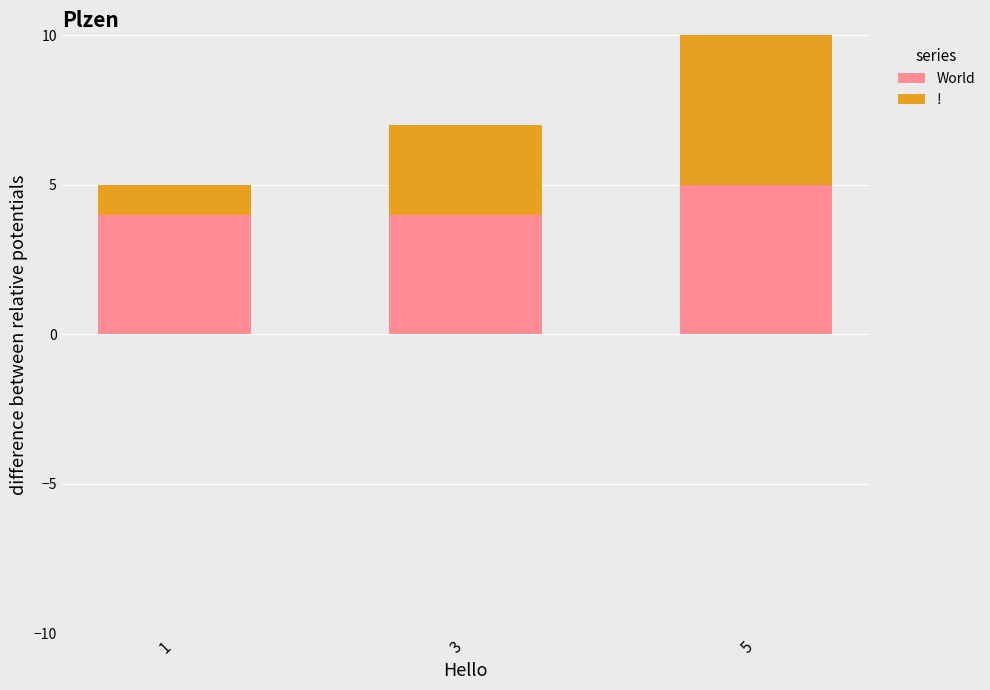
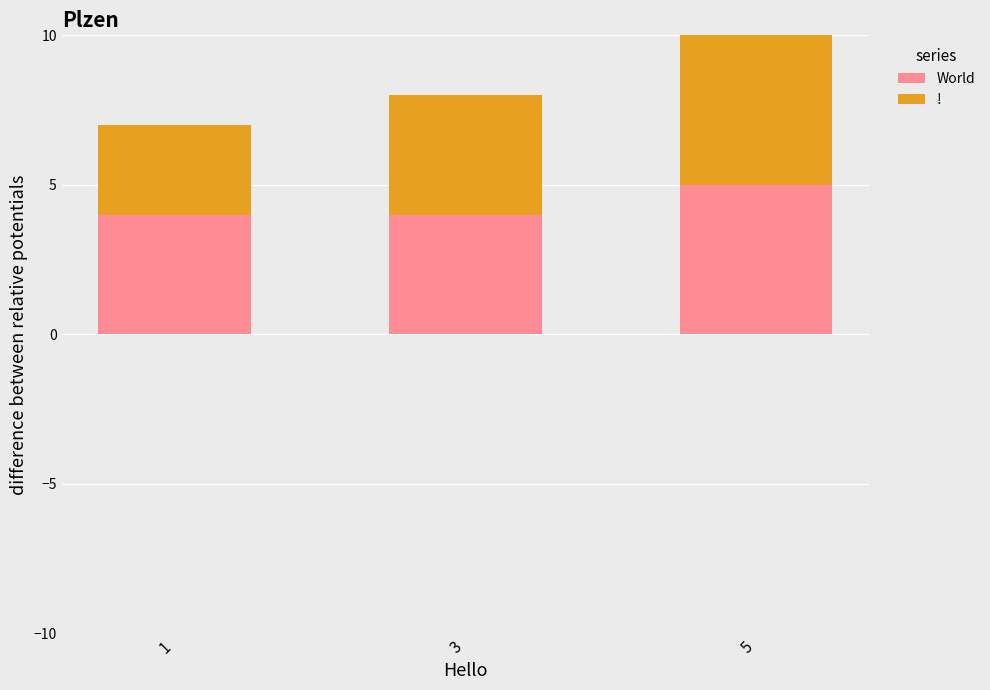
!, 1: 1 -> 3
!, 3: 3 -> 4
